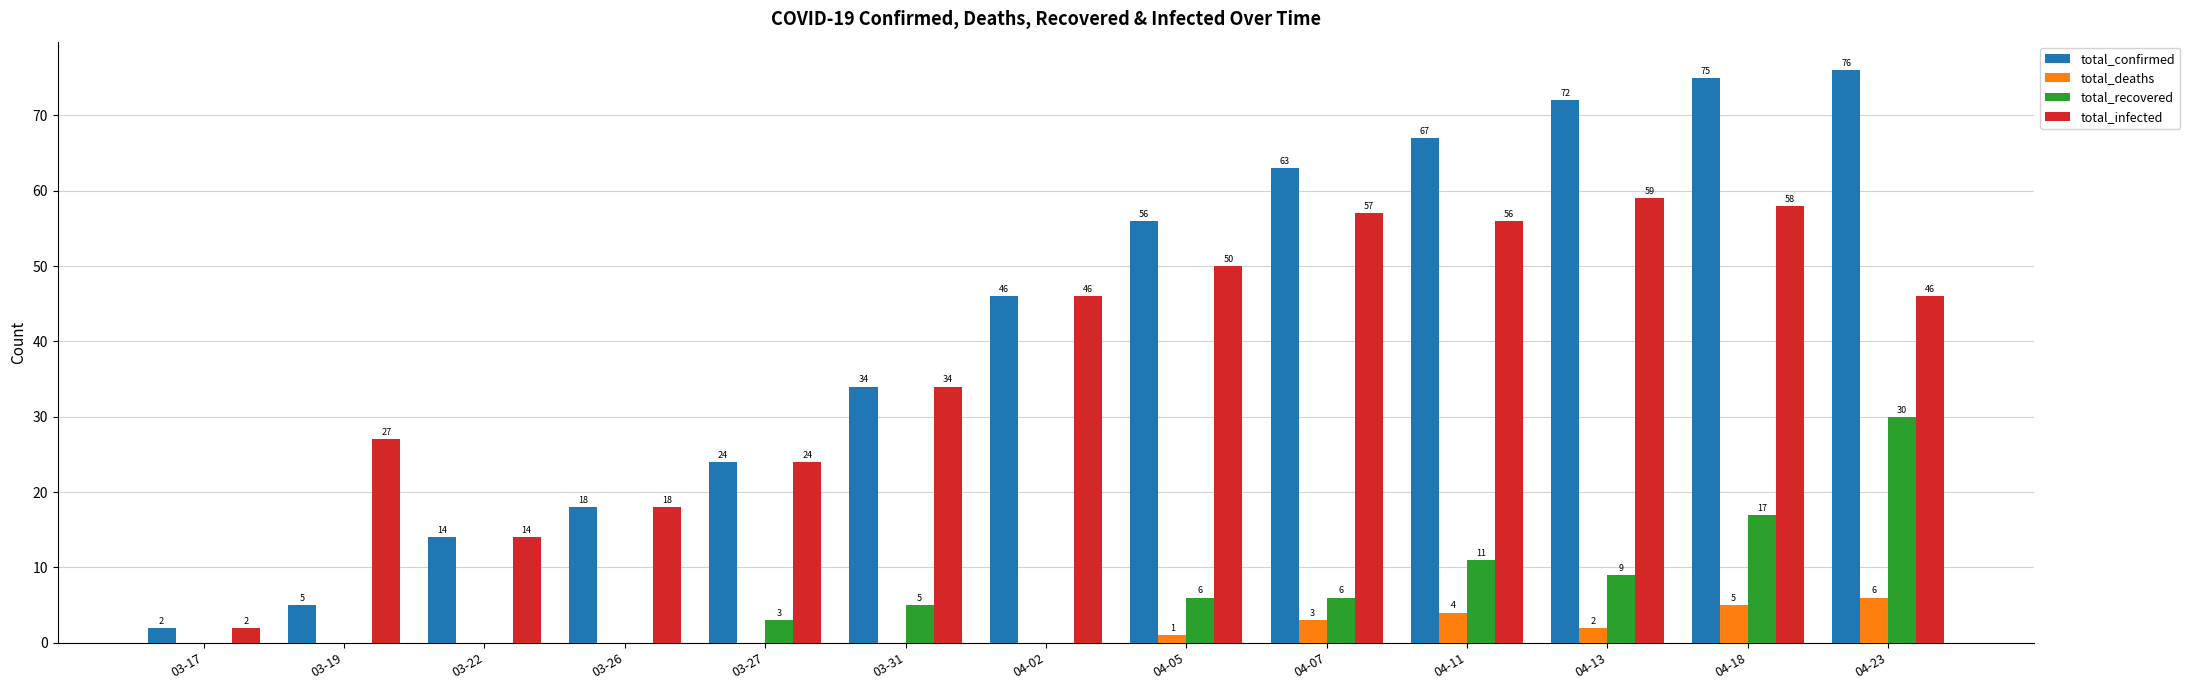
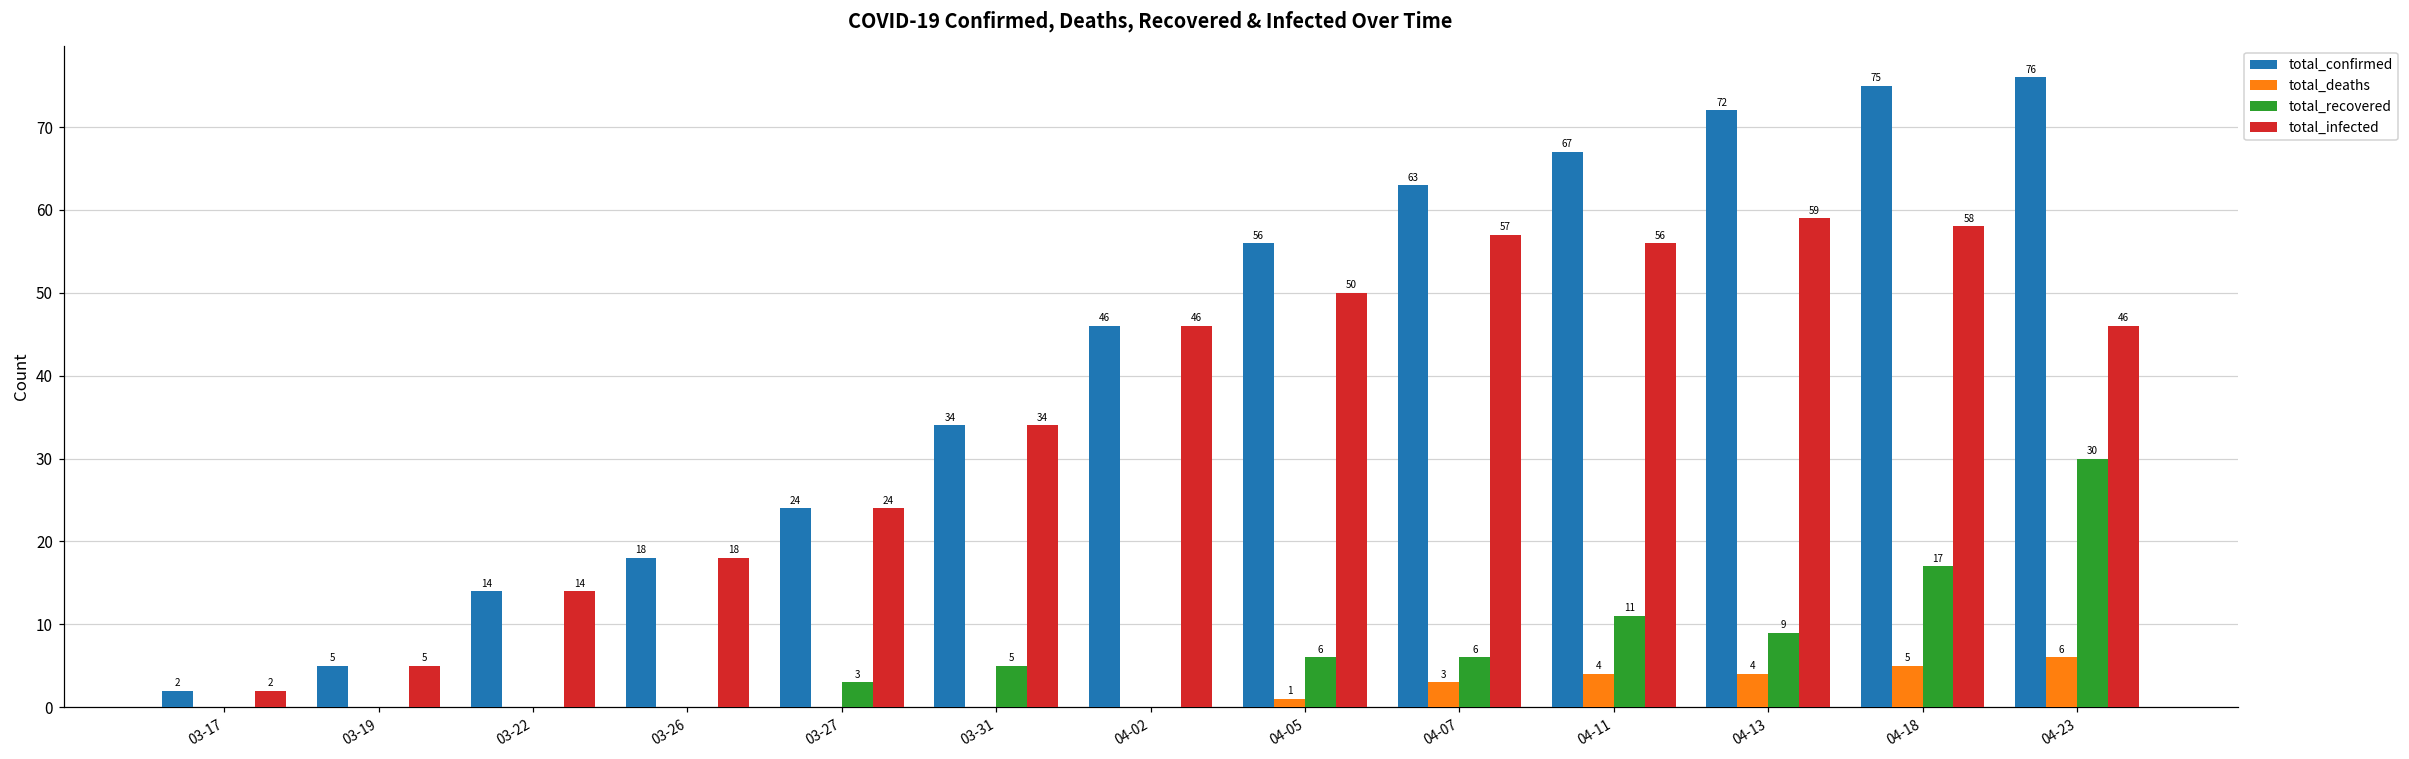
total_infected, 03-19: 27 -> 5
total_deaths, 04-13: 2 -> 4
